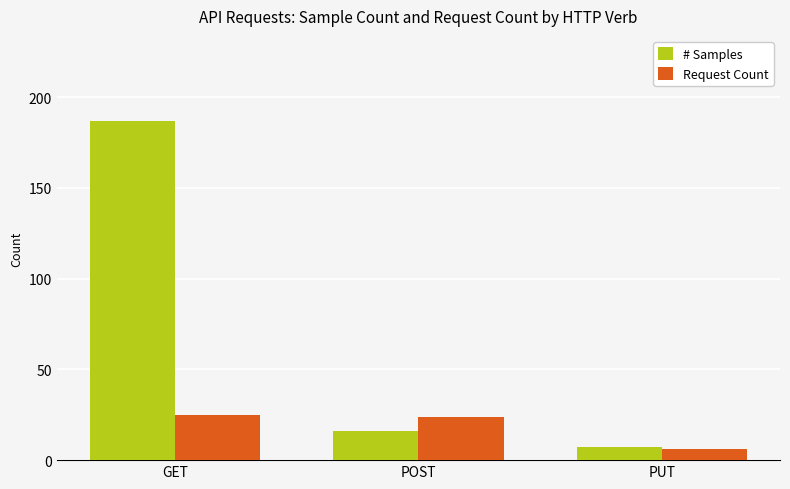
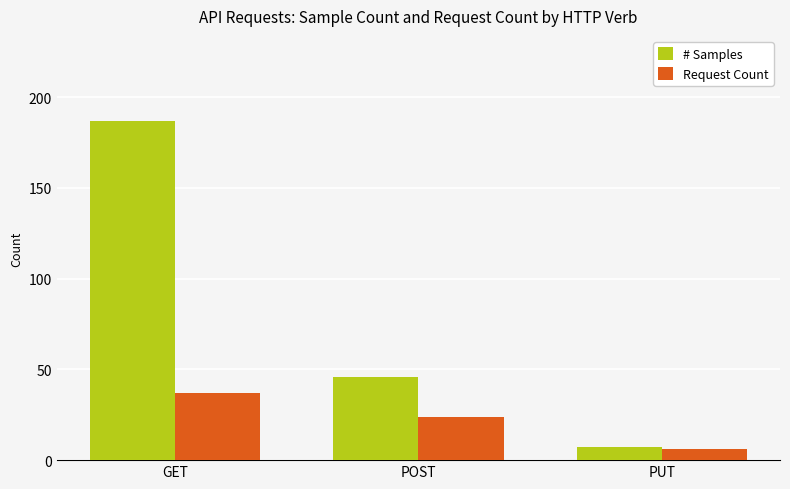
Request Count, GET: 25 -> 37
# Samples, POST: 16 -> 46
